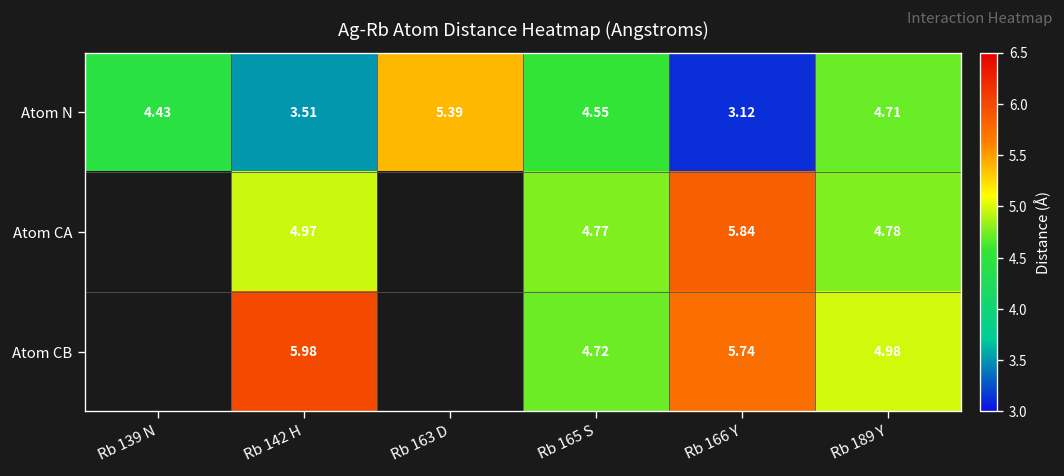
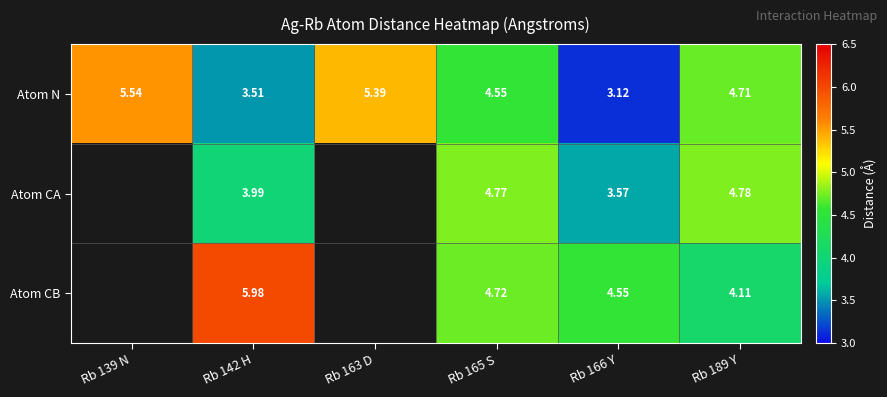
Atom N, Rb 139 N: 4.43 -> 5.54
Atom CA, Rb 142 H: 4.97 -> 3.99
Atom CA, Rb 166 Y: 5.84 -> 3.57
Atom CB, Rb 166 Y: 5.74 -> 4.55
Atom CB, Rb 189 Y: 4.98 -> 4.11
